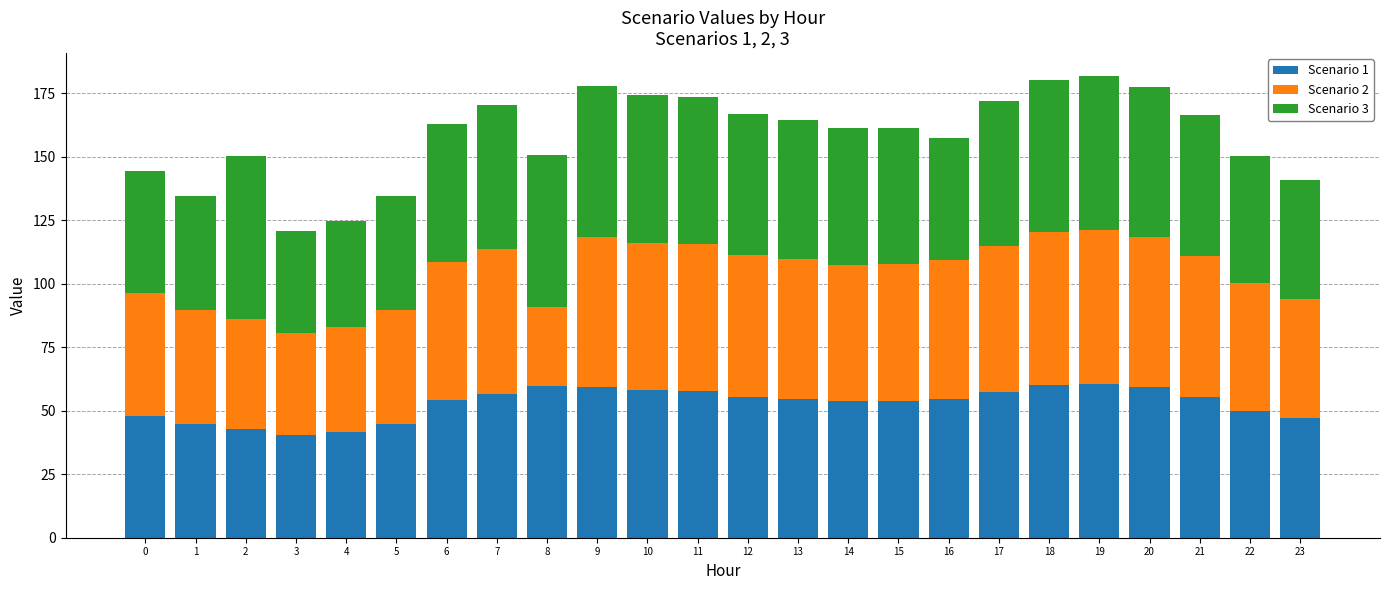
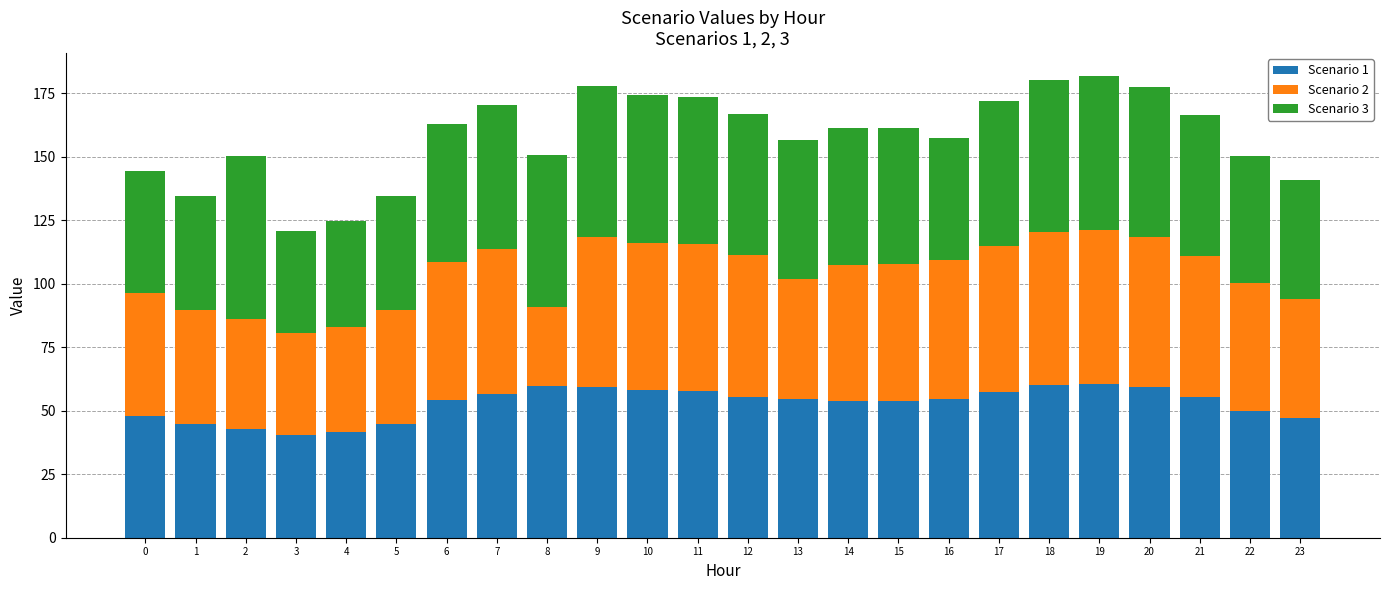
Scenario 2, 13: 55 -> 47
